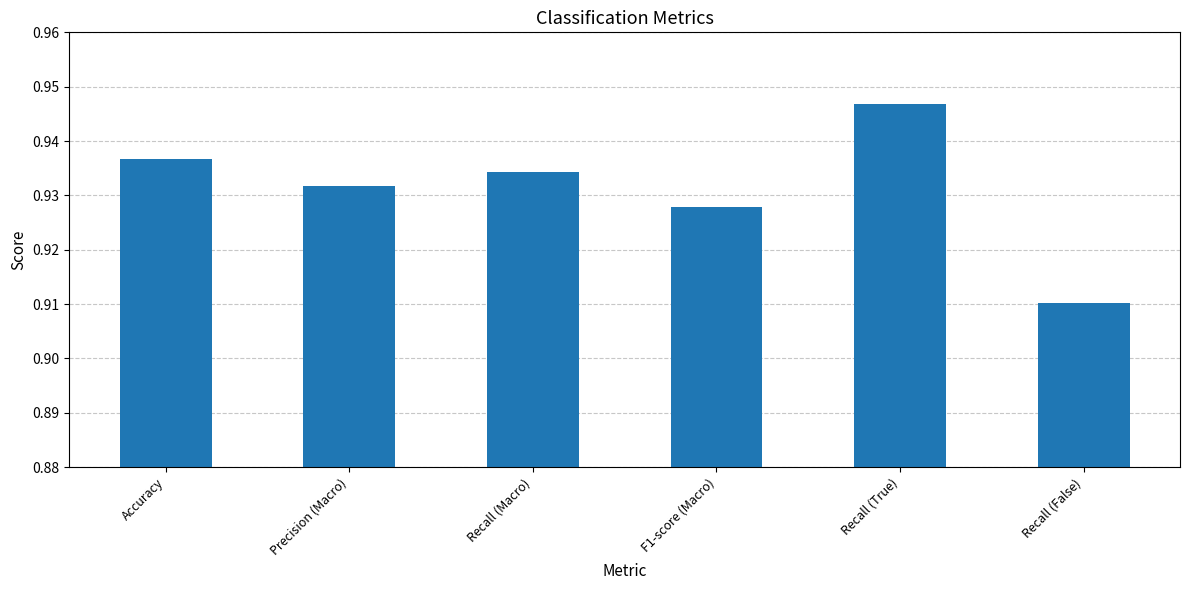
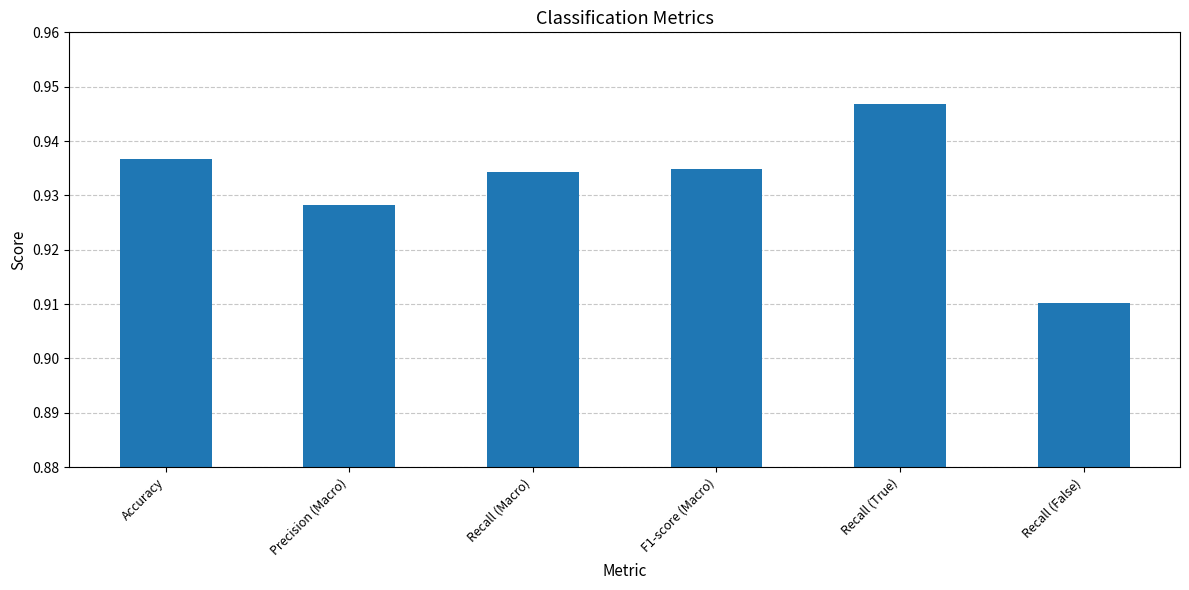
Precision (Macro): 0.932 -> 0.928
F1-score (Macro): 0.928 -> 0.935
